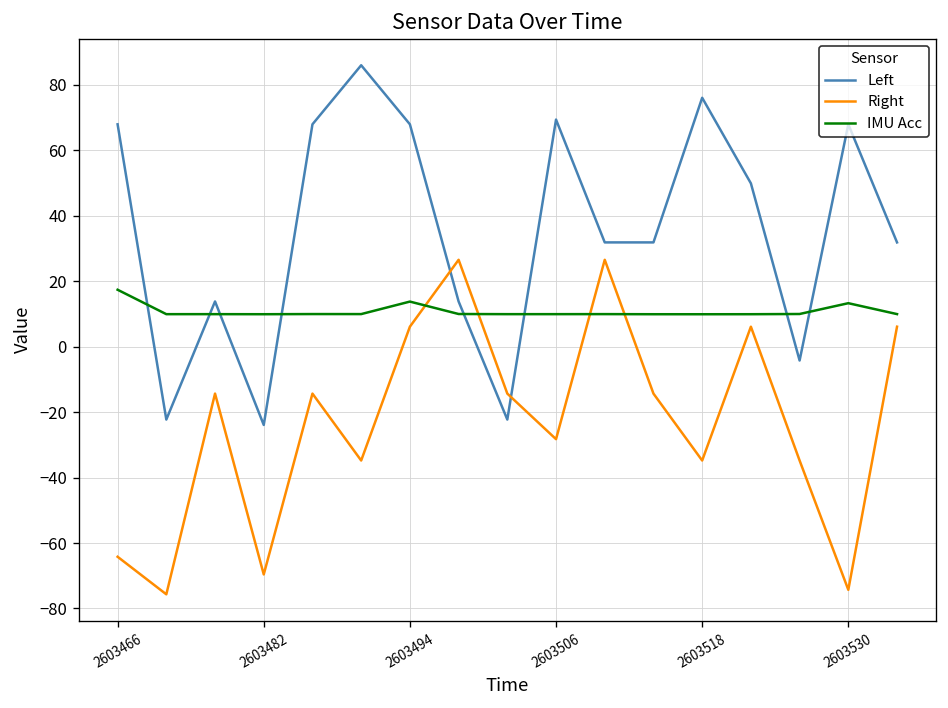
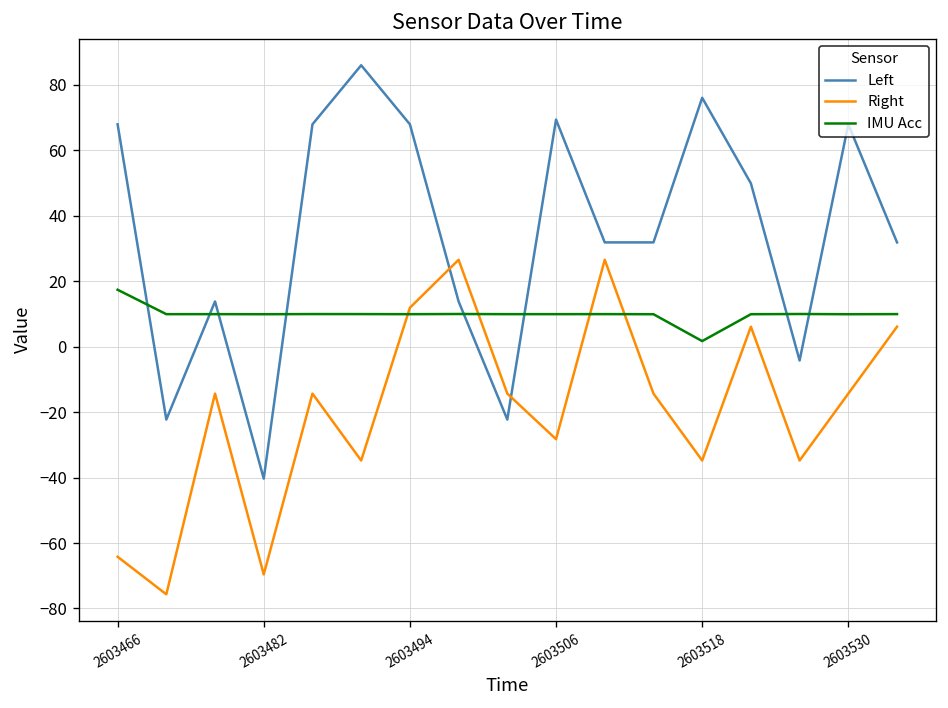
Left, 2603482: -24 -> -40
Right, 2603494: 6 -> 12
IMU Acc, 2603494: 14 -> 10
IMU Acc, 2603518: 10 -> 2
Right, 2603530: -74 -> -14
IMU Acc, 2603530: 13 -> 10
